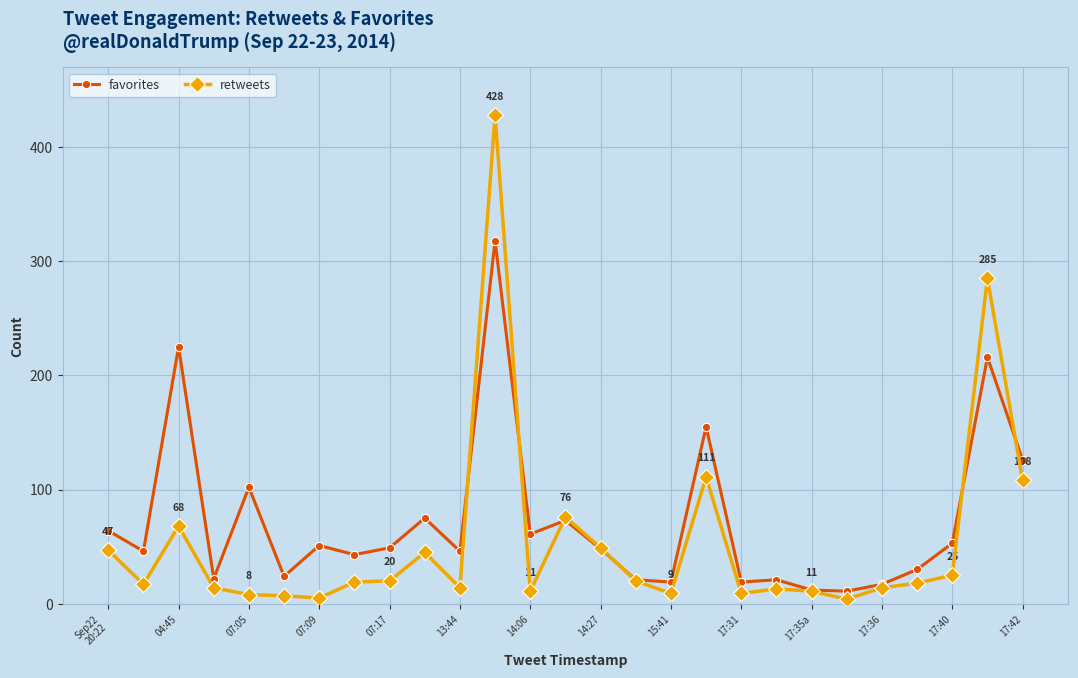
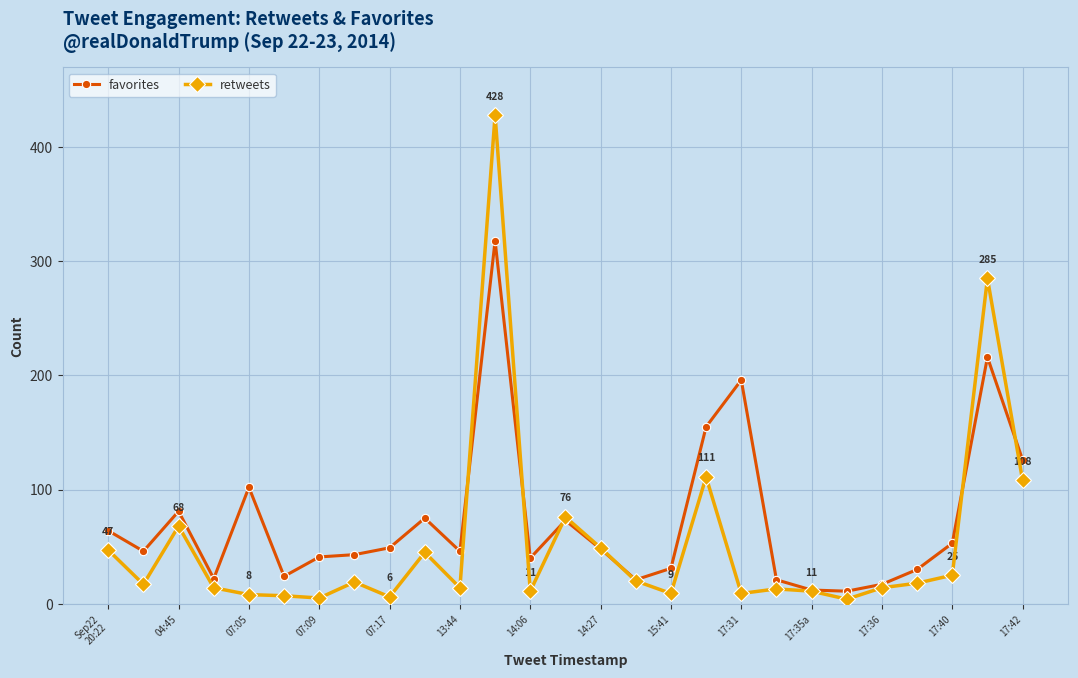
favorites, 04:45: 225 -> 81
favorites, 07:09: 51 -> 41
retweets, 07:17: 20 -> 6
favorites, 14:06: 61 -> 40
favorites, 15:41: 19 -> 31
favorites, 17:31: 19 -> 196
